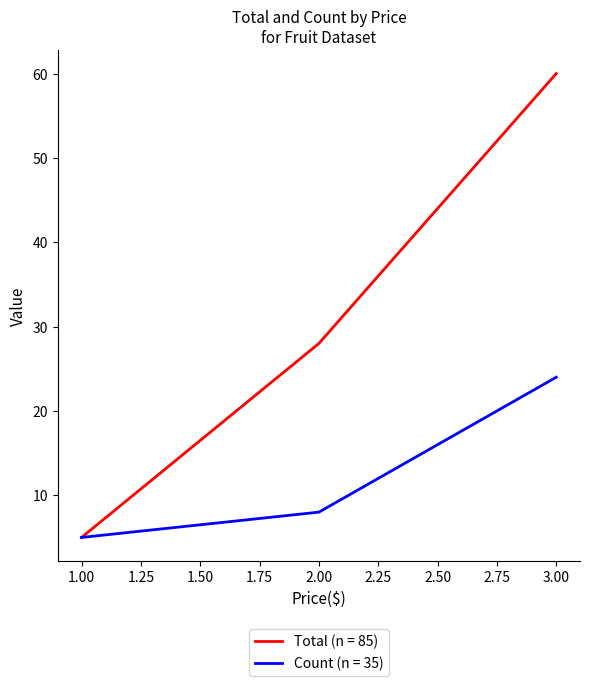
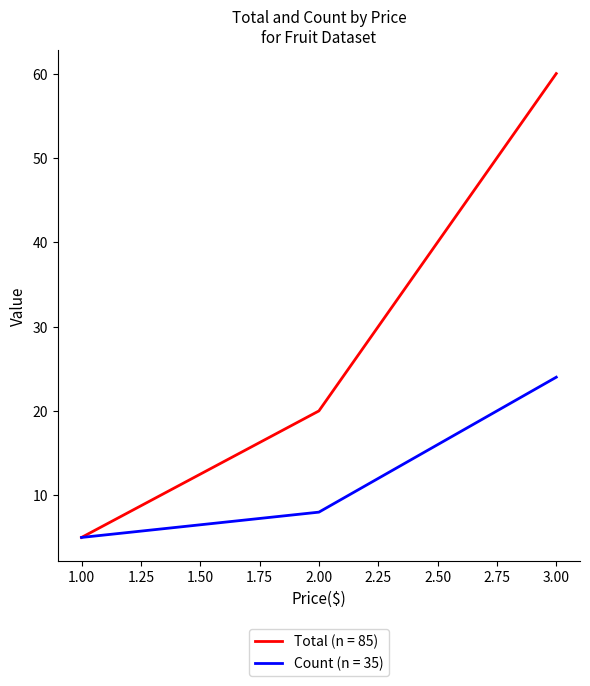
Total (n = 85), 2.00: 28 -> 20
